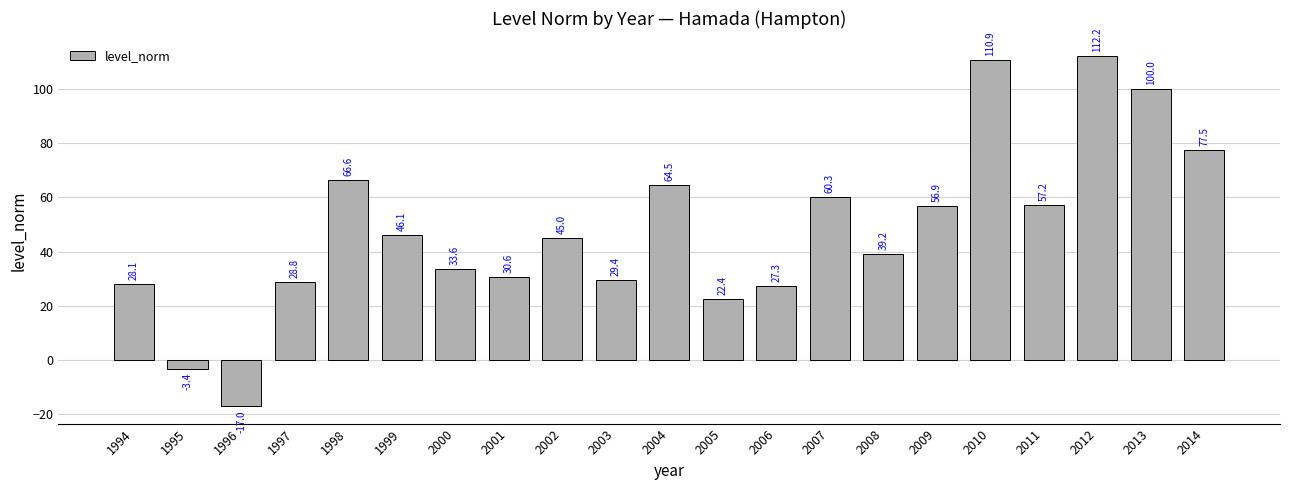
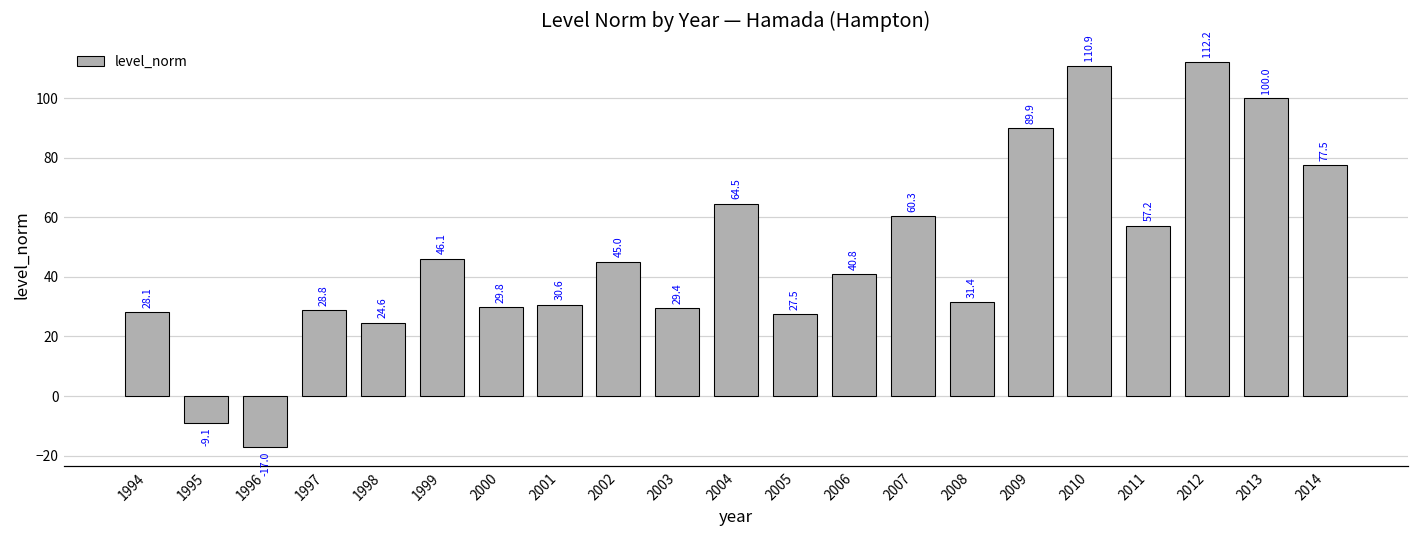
1995: -3.4 -> -9.1
1998: 66.6 -> 24.6
2000: 33.6 -> 29.8
2005: 22.4 -> 27.5
2006: 27.3 -> 40.8
2008: 39.2 -> 31.4
2009: 56.9 -> 89.9
